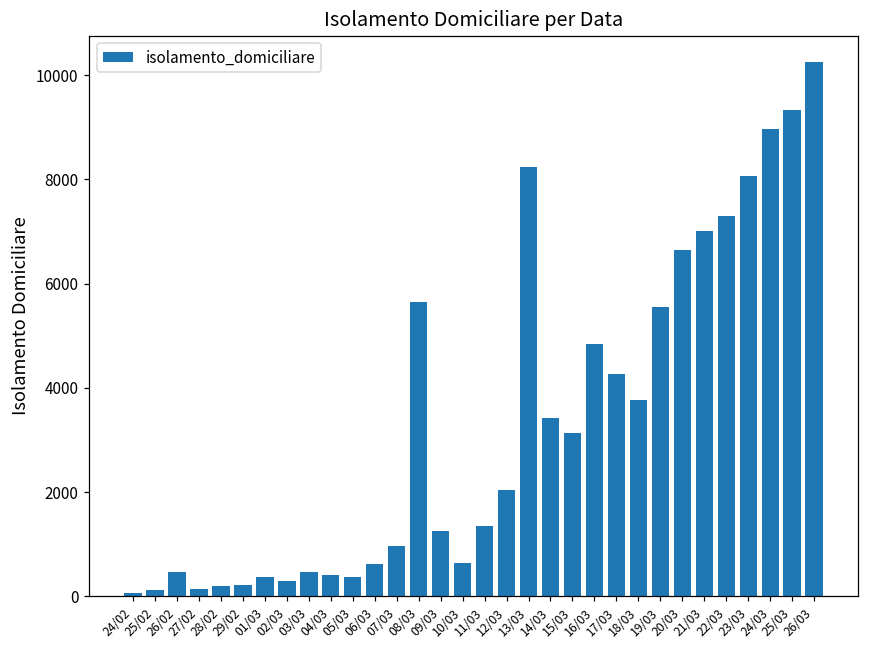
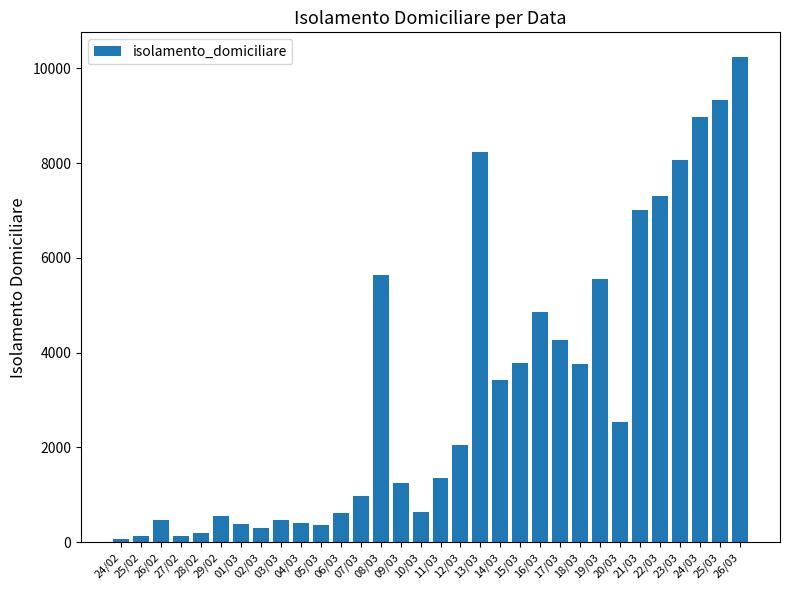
29/02: 200 -> 600
15/03: 3100 -> 3800
20/03: 6600 -> 2500
